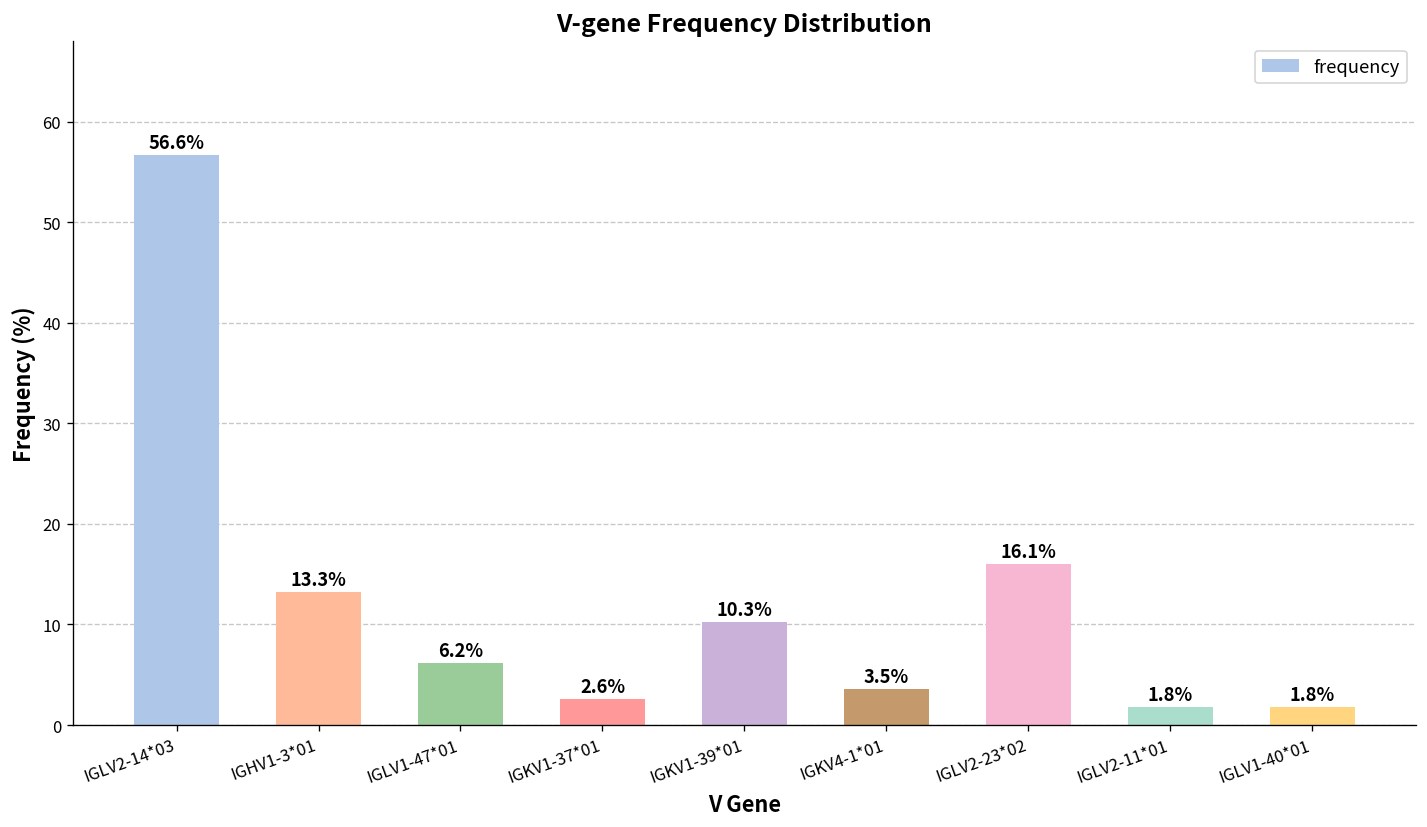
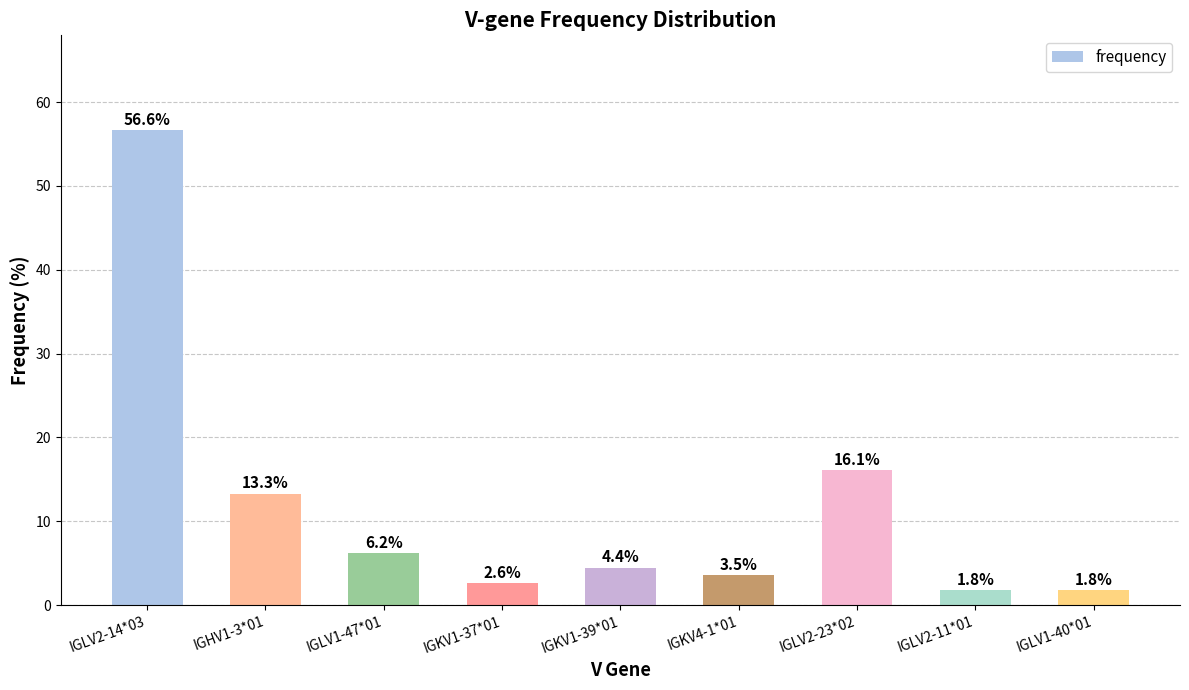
IGKV1-39*01: 10.3% -> 4.4%
